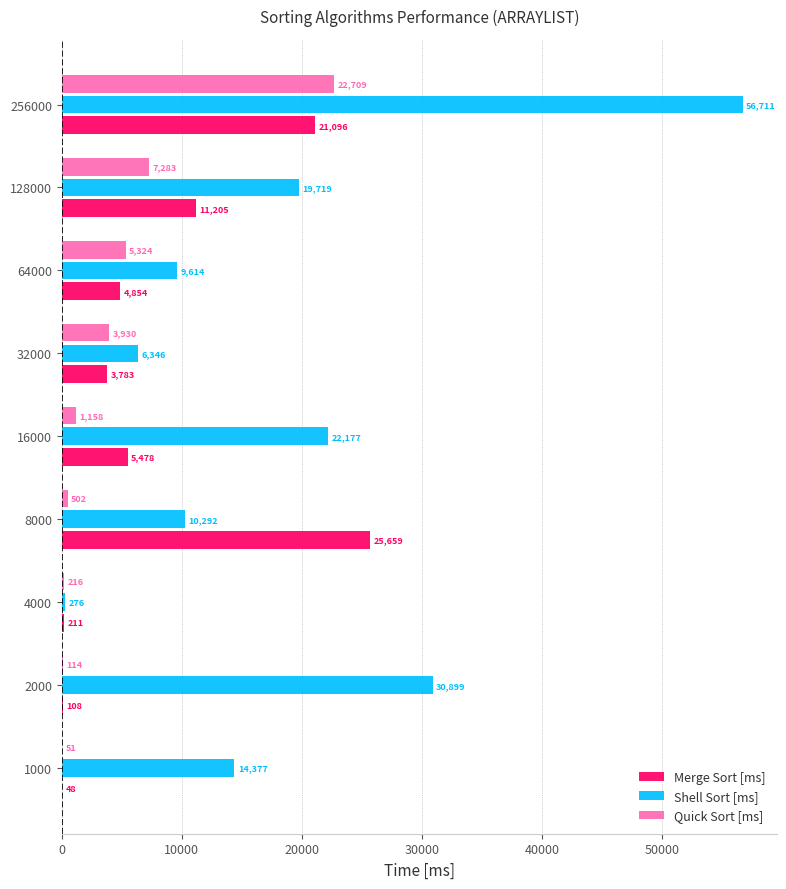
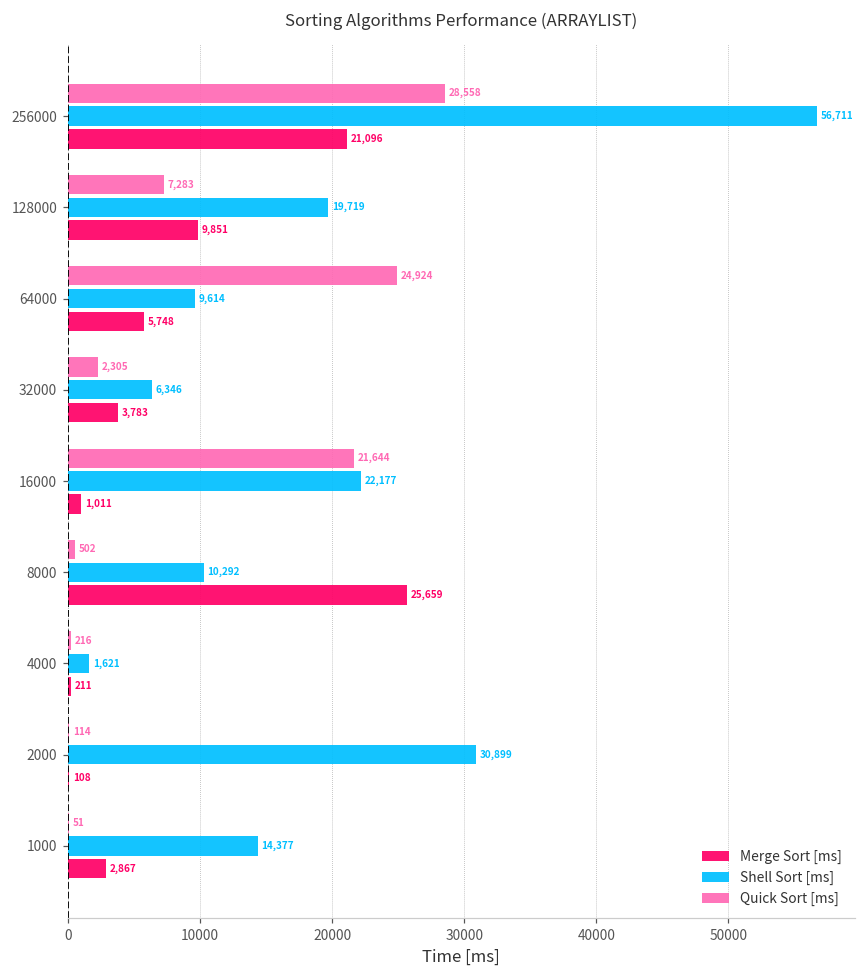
Quick Sort [ms], 256000: 22,709 -> 28,558
Merge Sort [ms], 128000: 11,205 -> 9,851
Quick Sort [ms], 64000: 5,324 -> 24,924
Merge Sort [ms], 64000: 4,854 -> 5,748
Quick Sort [ms], 32000: 3,930 -> 2,305
Quick Sort [ms], 16000: 1,158 -> 21,644
Merge Sort [ms], 16000: 5,478 -> 1,011
Shell Sort [ms], 4000: 276 -> 1,621
Merge Sort [ms], 1000: 48 -> 2,867
